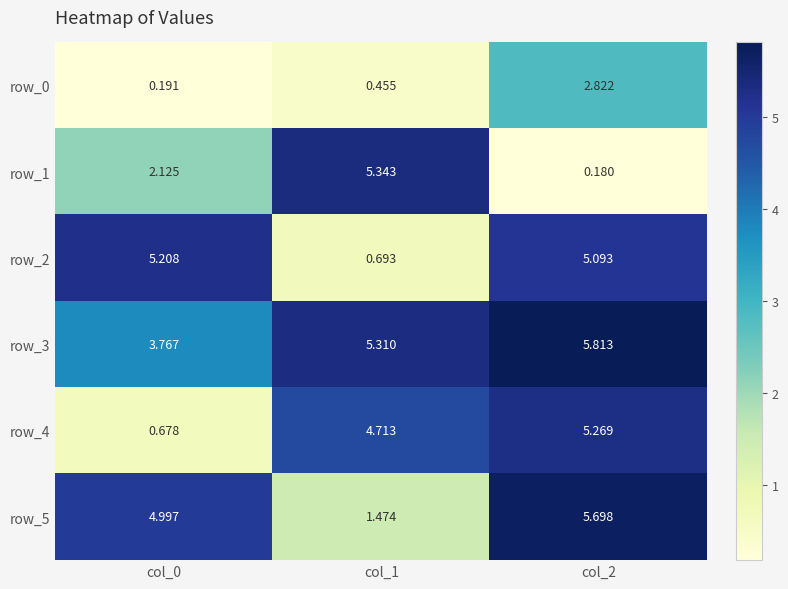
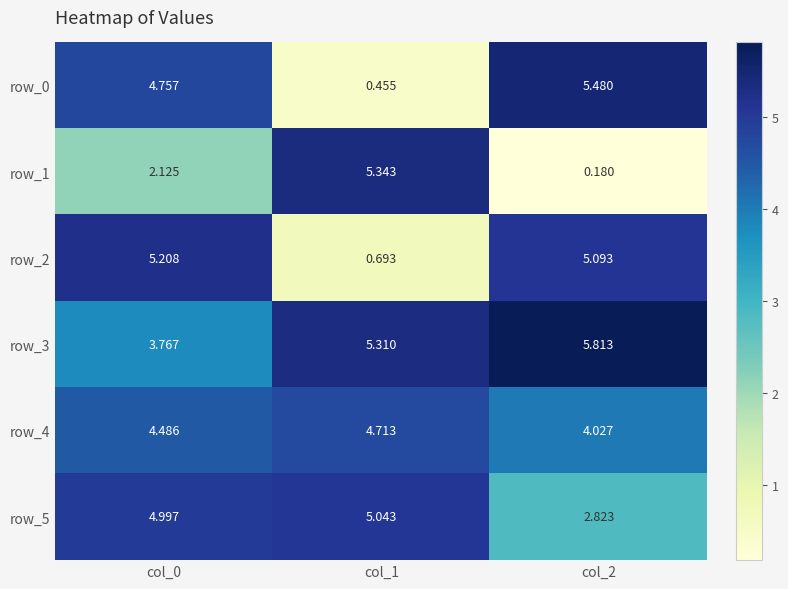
row_0, col_0: 0.191 -> 4.757
row_0, col_2: 2.822 -> 5.480
row_4, col_0: 0.678 -> 4.486
row_4, col_2: 5.269 -> 4.027
row_5, col_1: 1.474 -> 5.043
row_5, col_2: 5.698 -> 2.823
